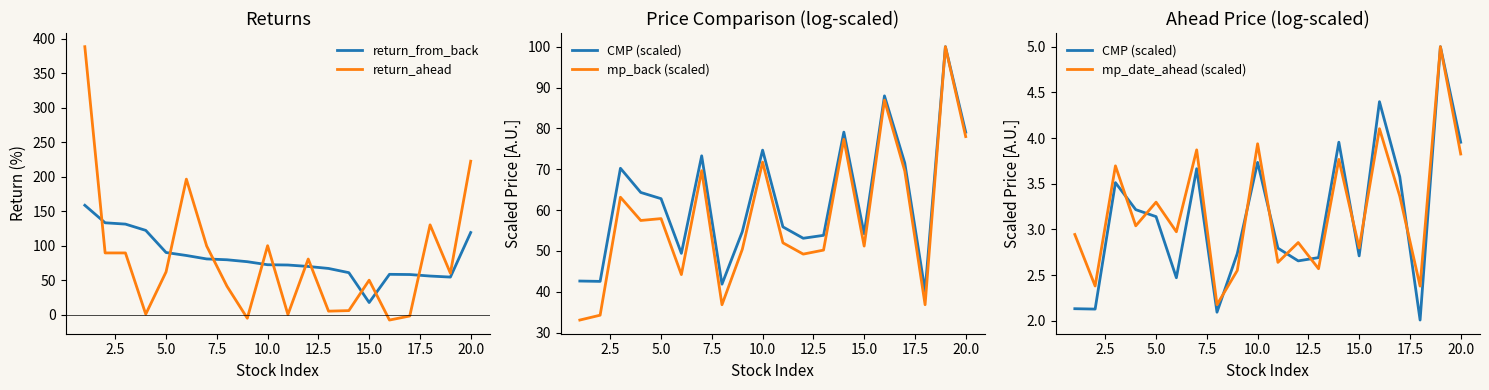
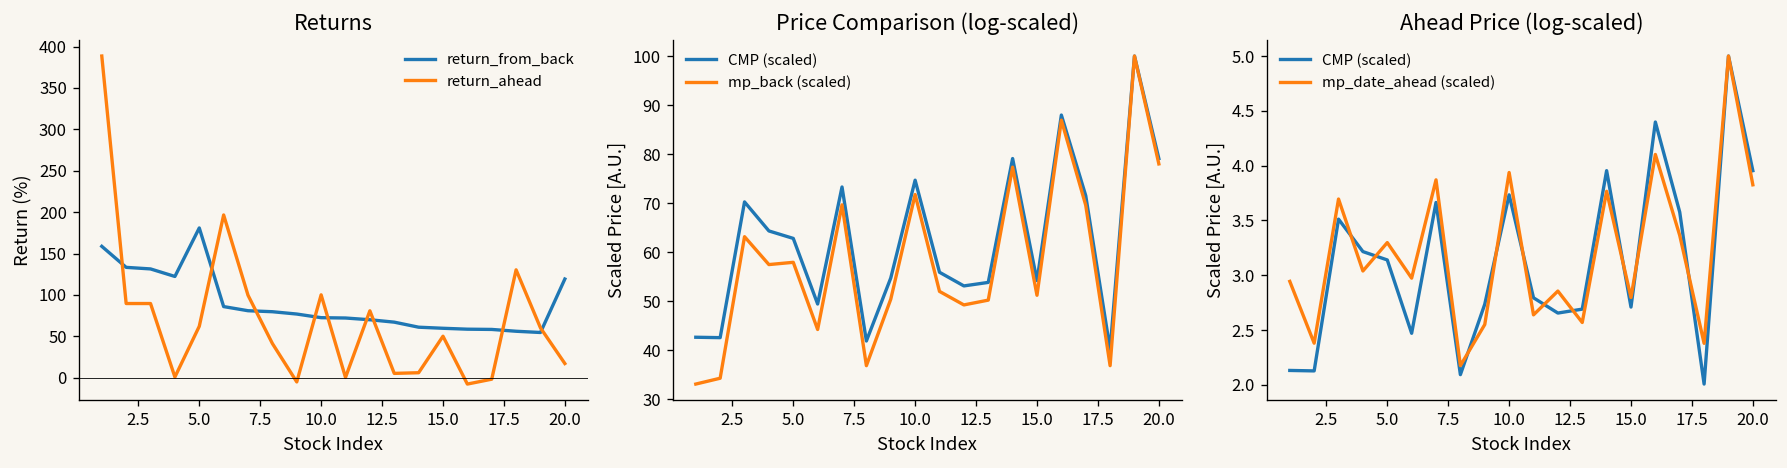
Returns, return_from_back, 5.0: 90 -> 180
Returns, return_from_back, 15.0: 20 -> 60
Returns, return_ahead, 20.0: 220 -> 20
